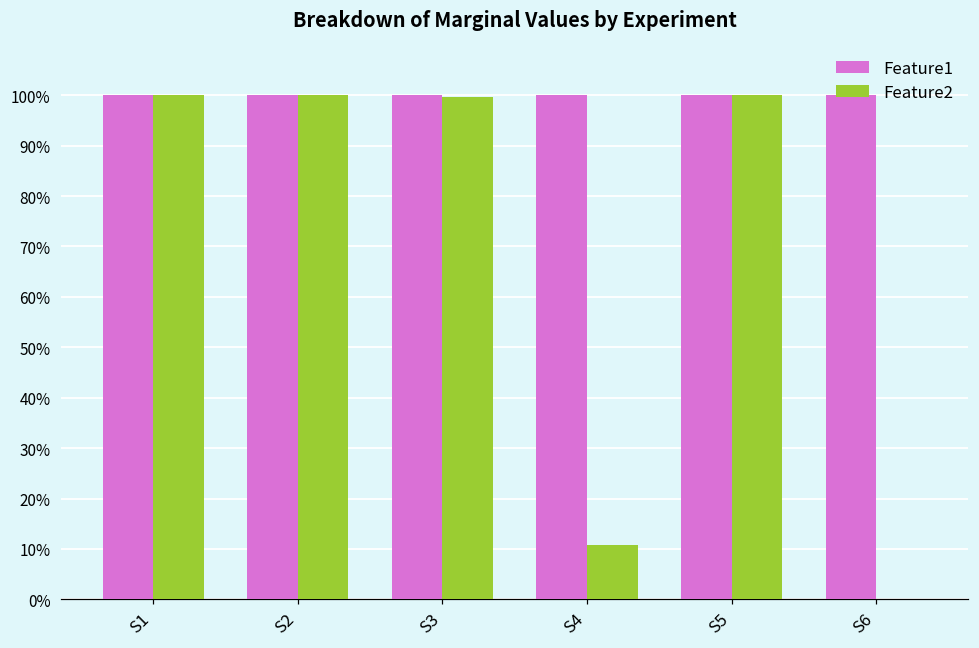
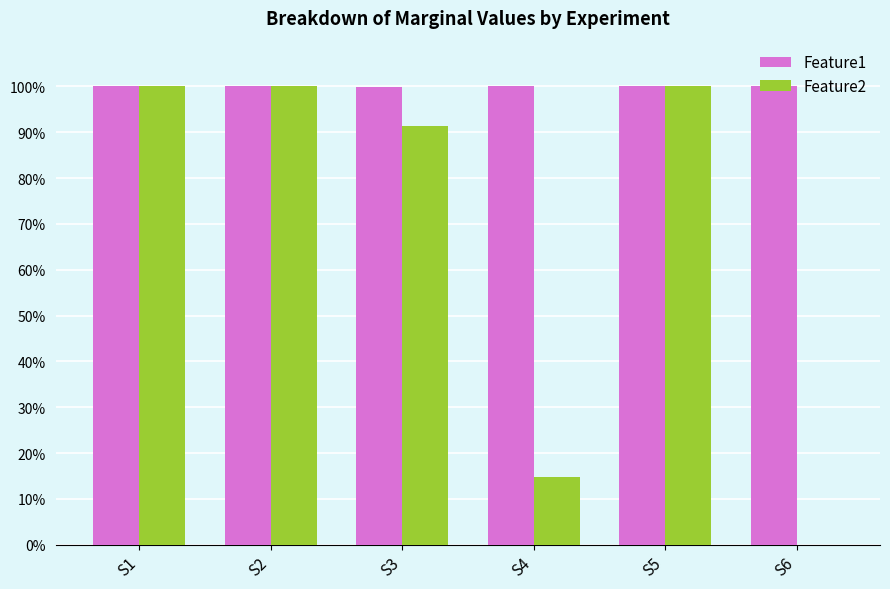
Feature2, S3: 100% -> 91%
Feature2, S4: 11% -> 15%
